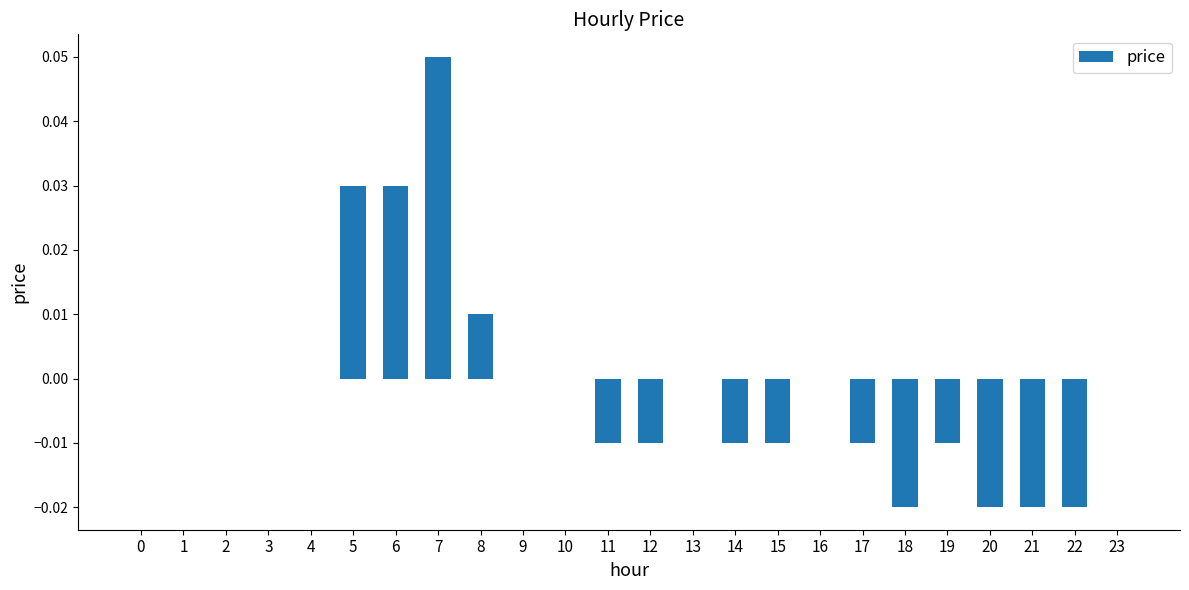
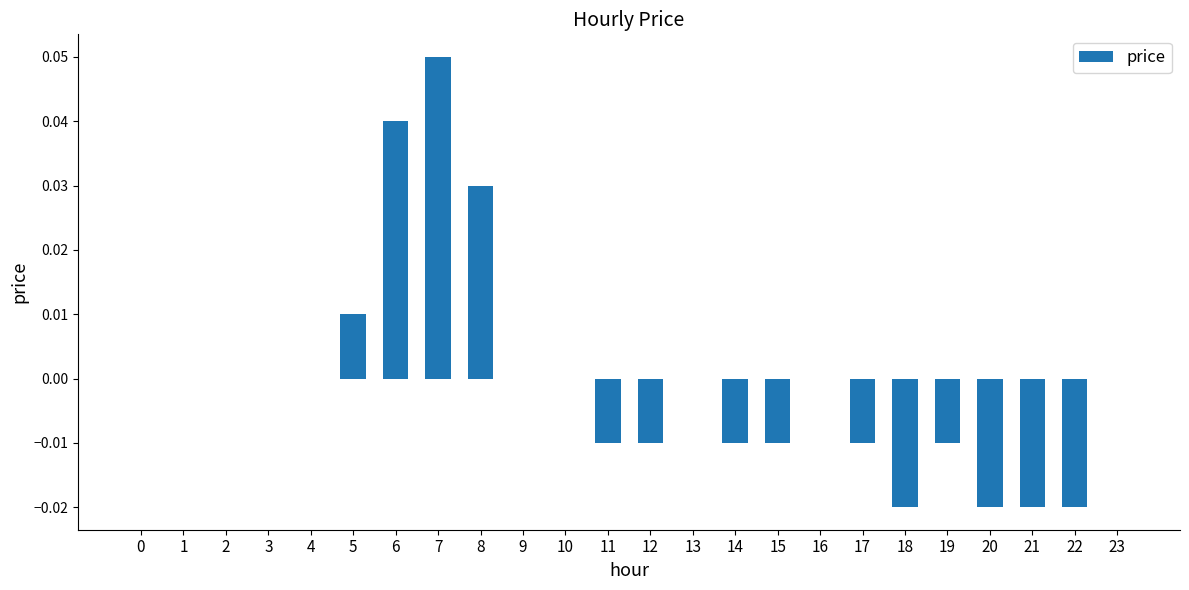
5: 0.03 -> 0.01
6: 0.03 -> 0.04
8: 0.01 -> 0.03
